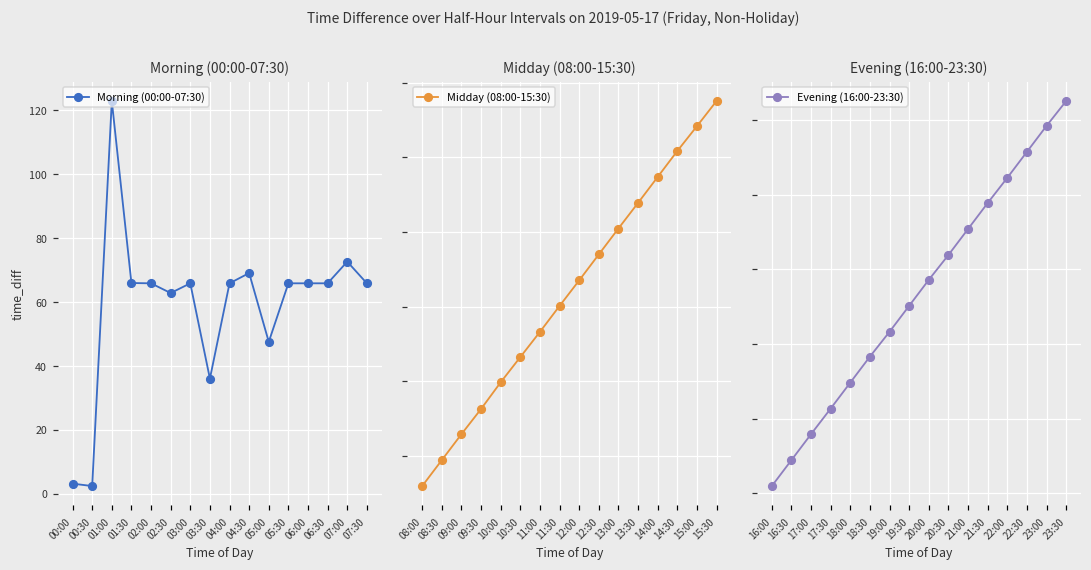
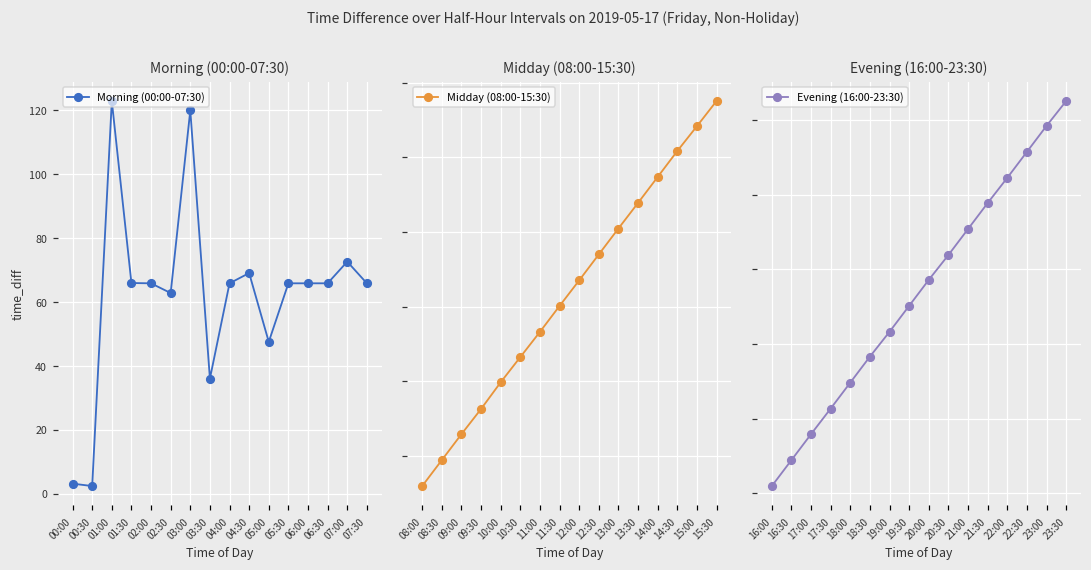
Morning (00:00-07:30), 03:00: 66 -> 120
